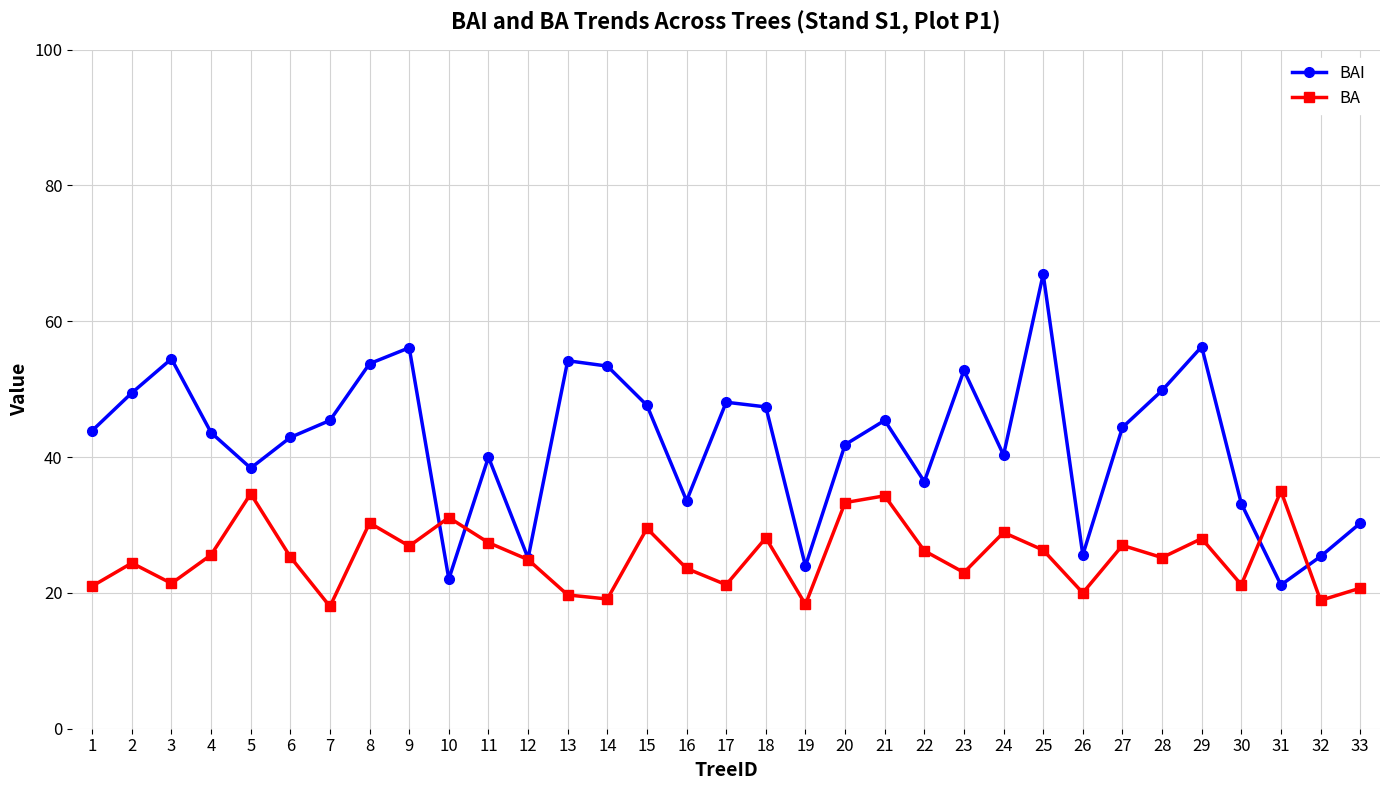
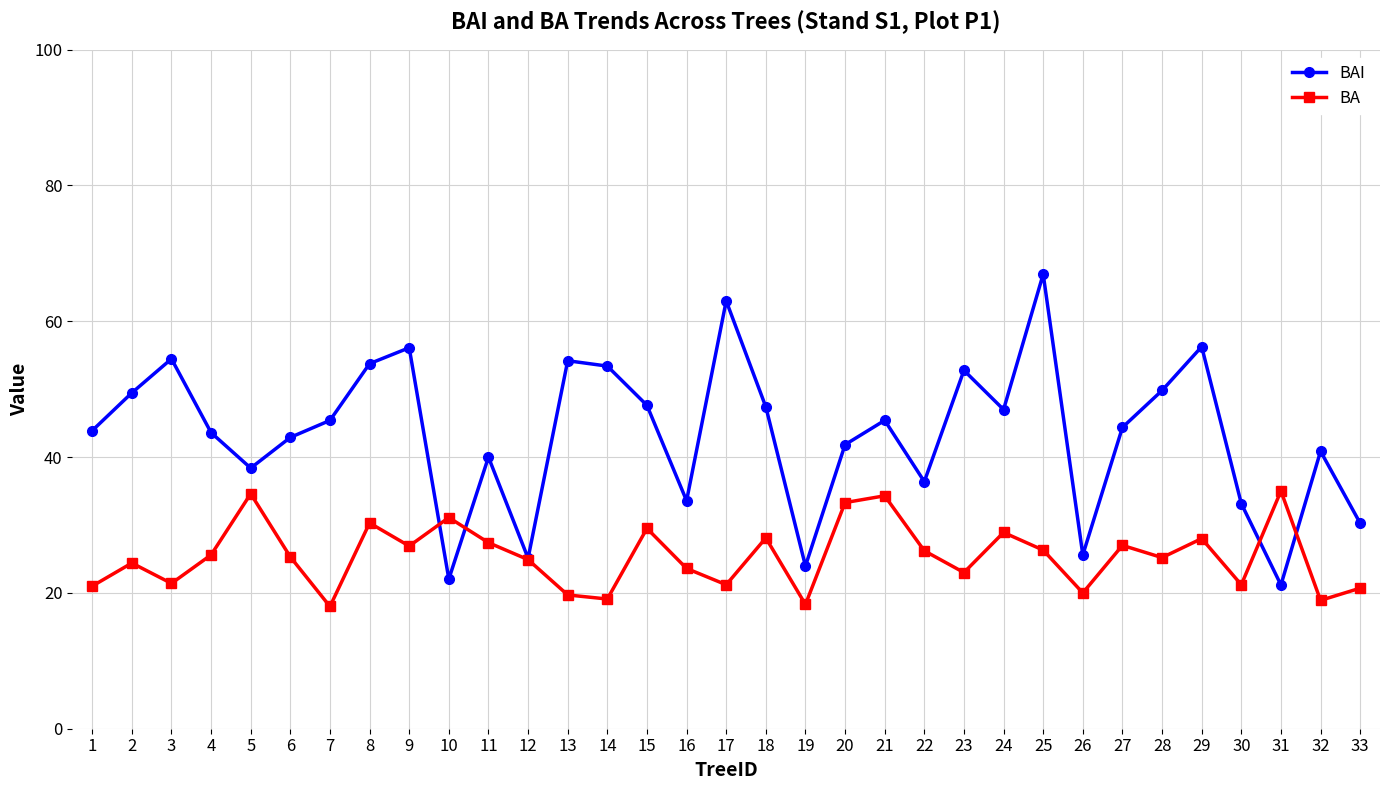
BAI, 17: 48 -> 63
BAI, 24: 40 -> 47
BAI, 32: 25 -> 41
